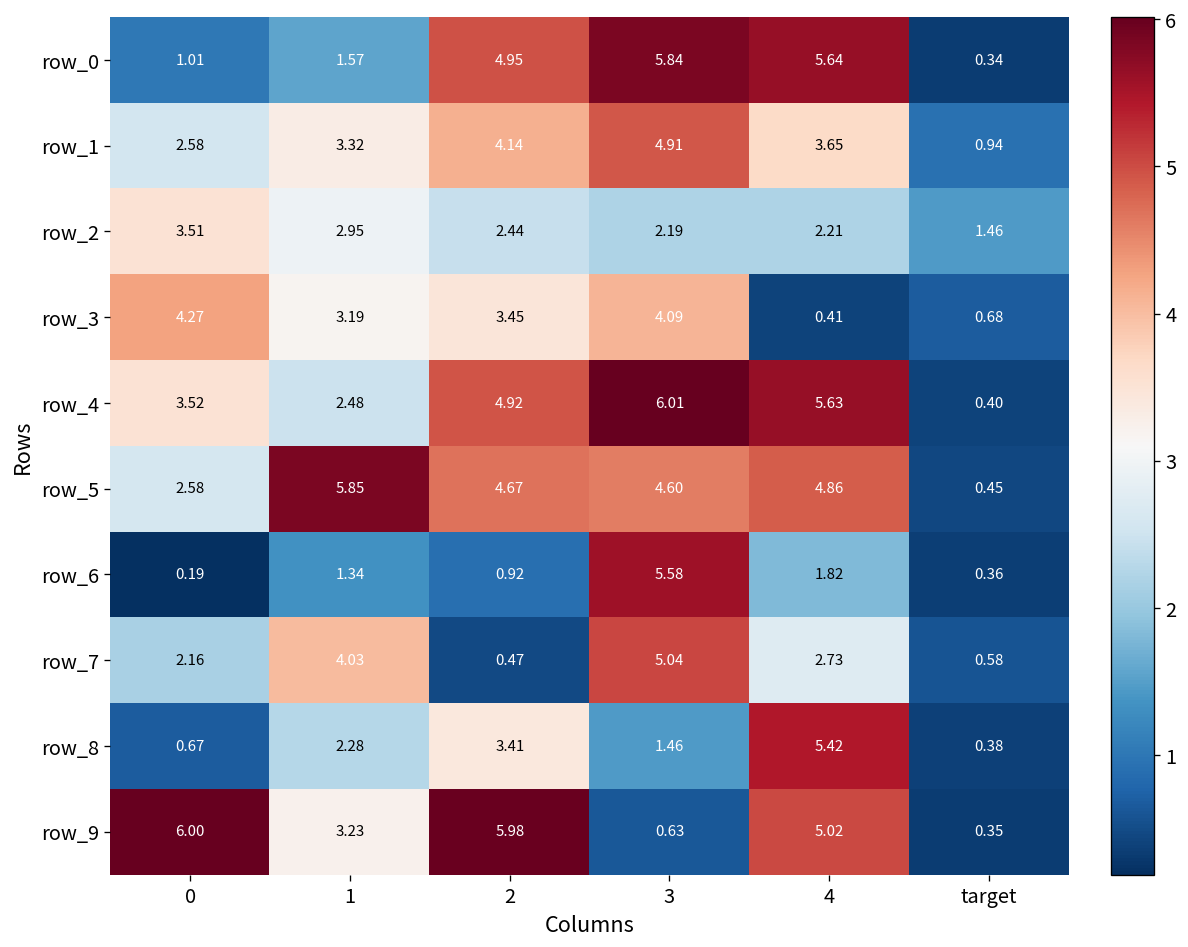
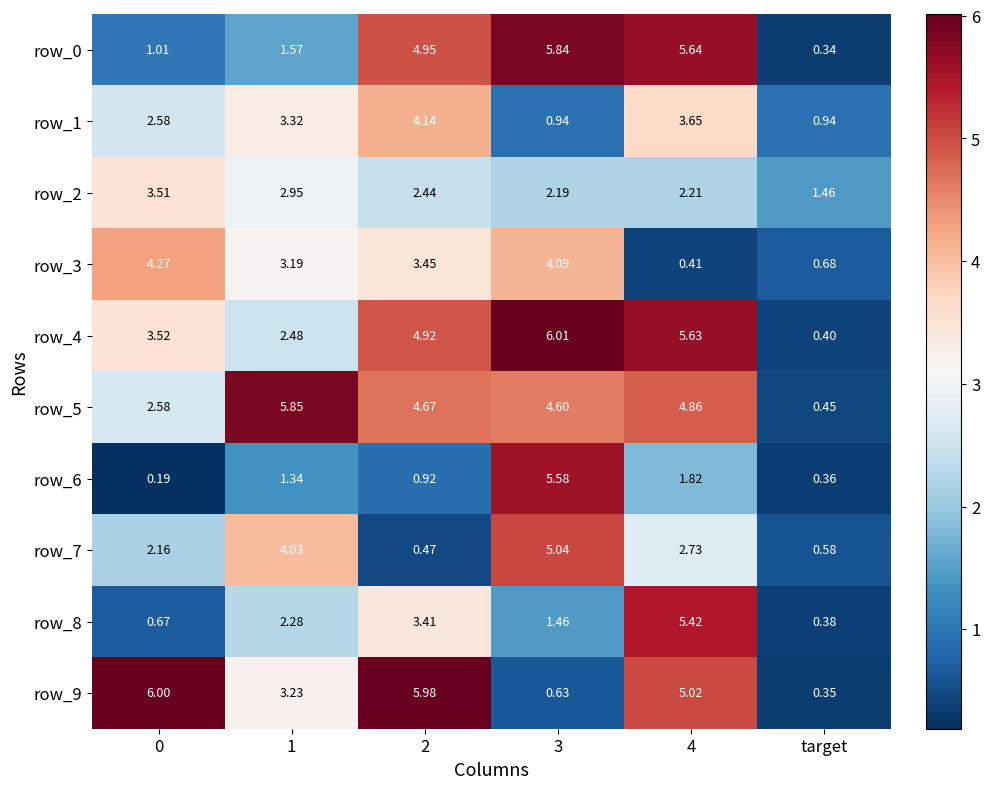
row_1, 3: 4.91 -> 0.94
